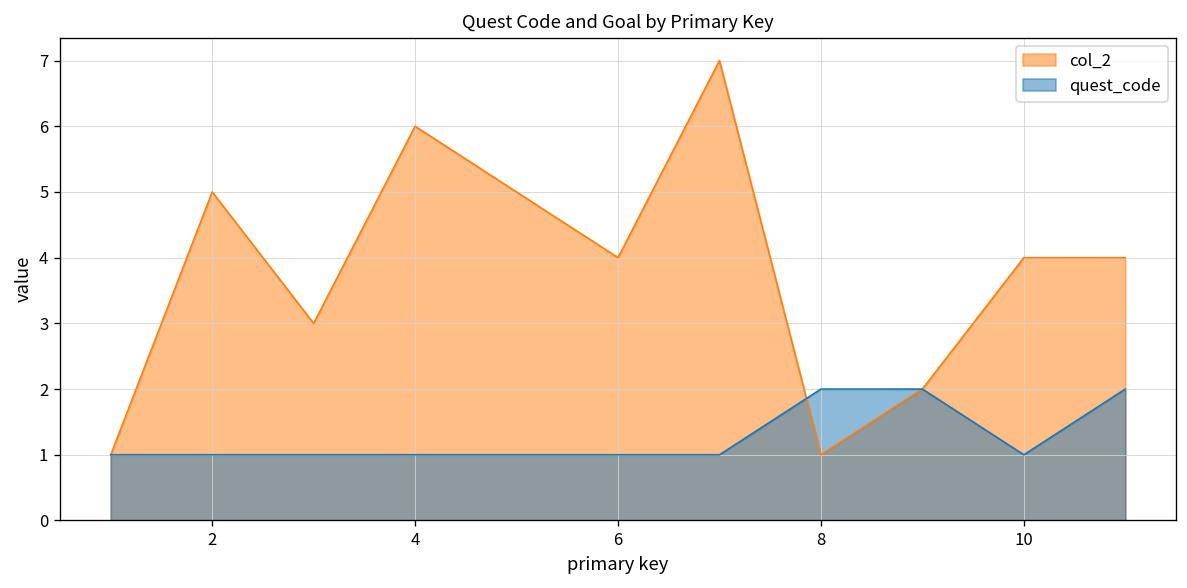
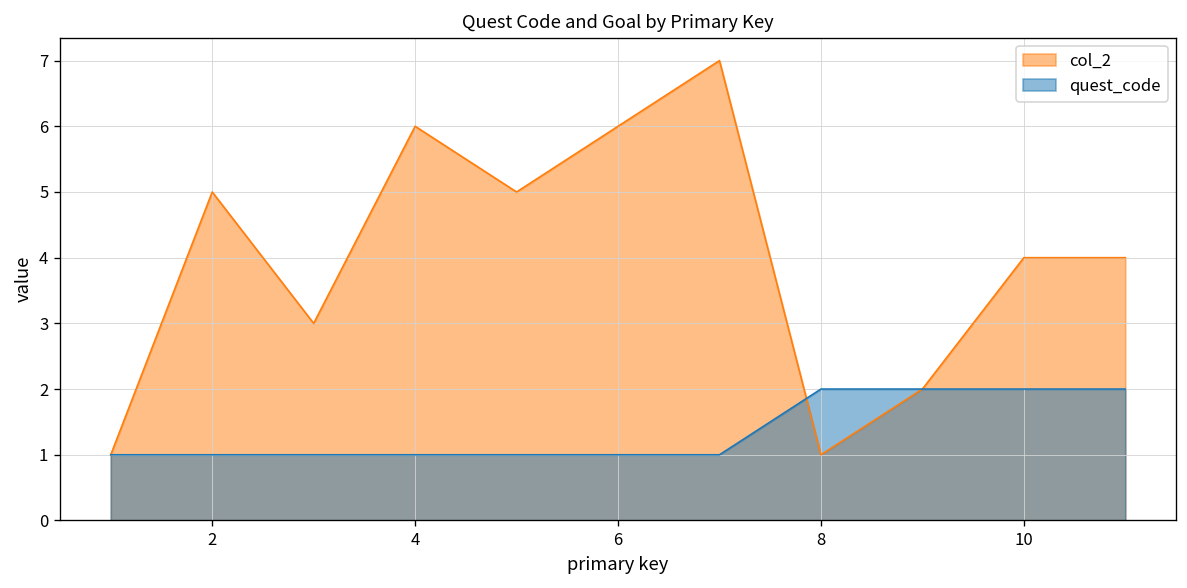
col_2, 6: 4 -> 6
quest_code, 10: 1 -> 2
